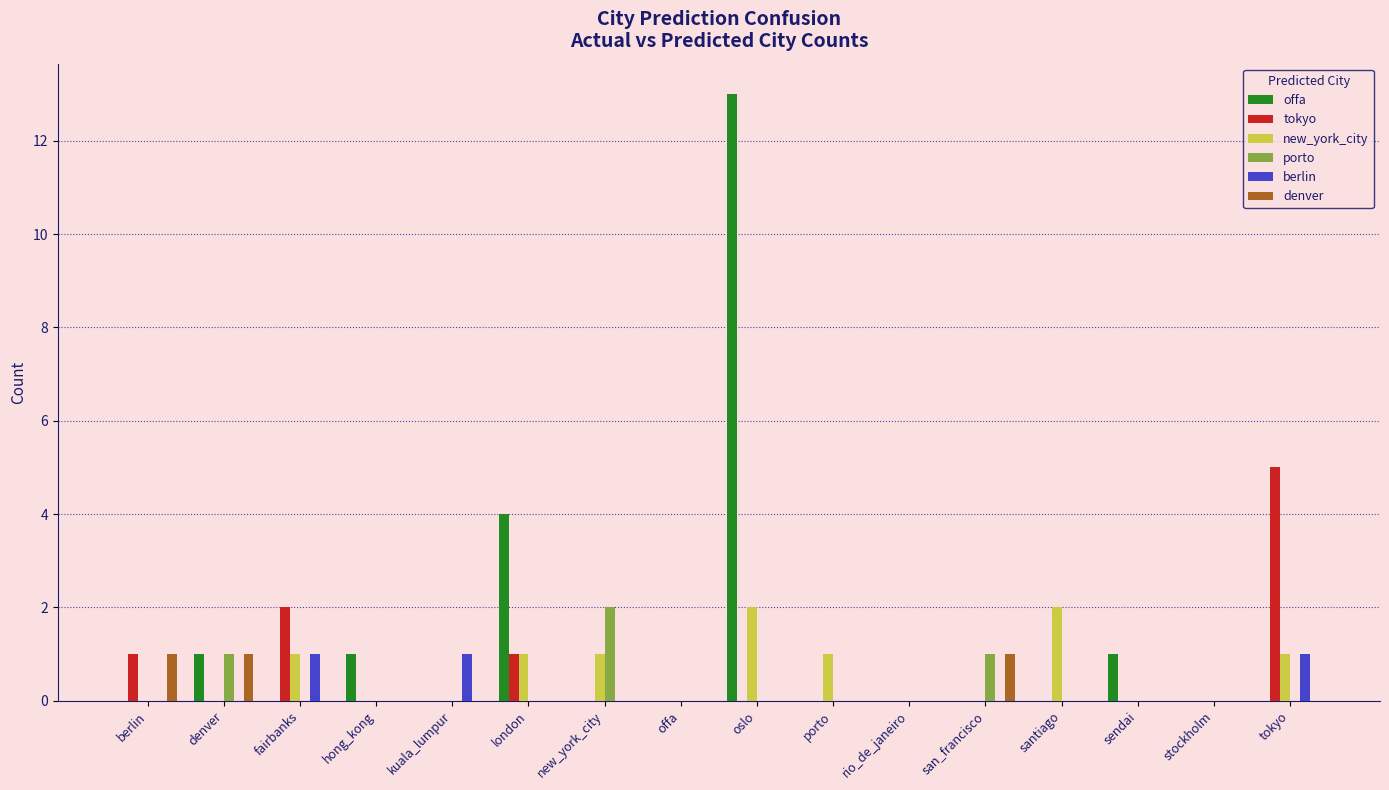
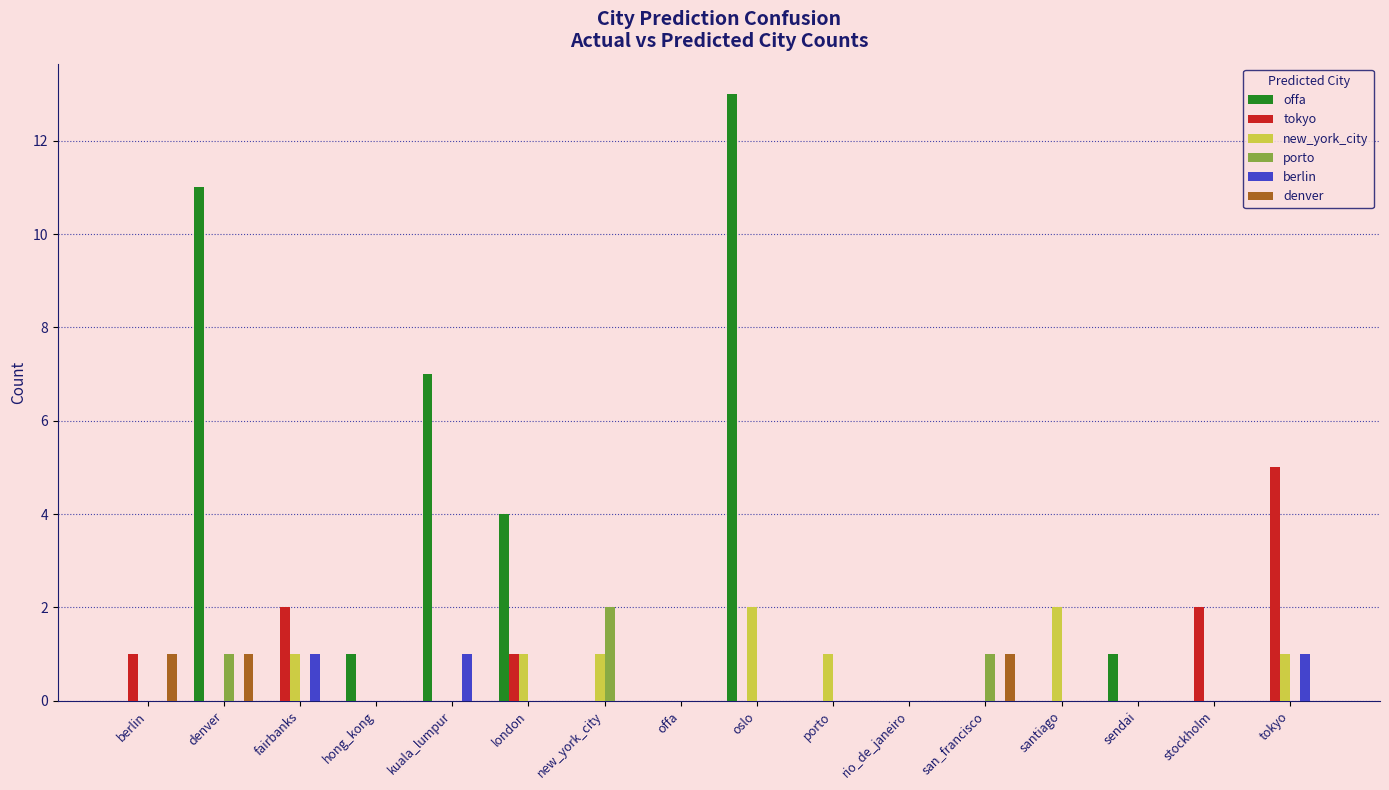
offa, denver: 1 -> 11
offa, kuala_lumpur: 0 -> 7
tokyo, stockholm: 0 -> 2
